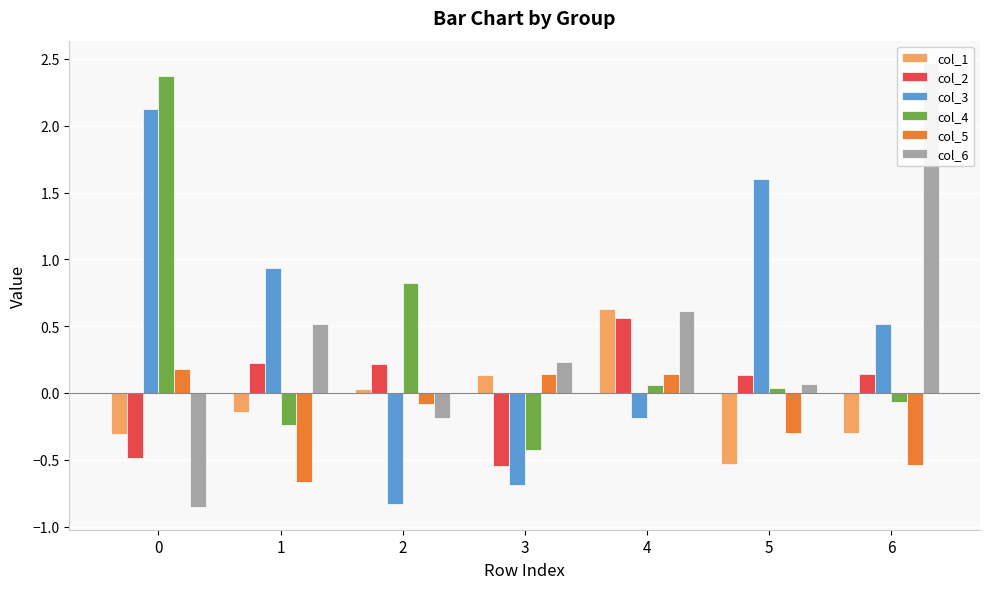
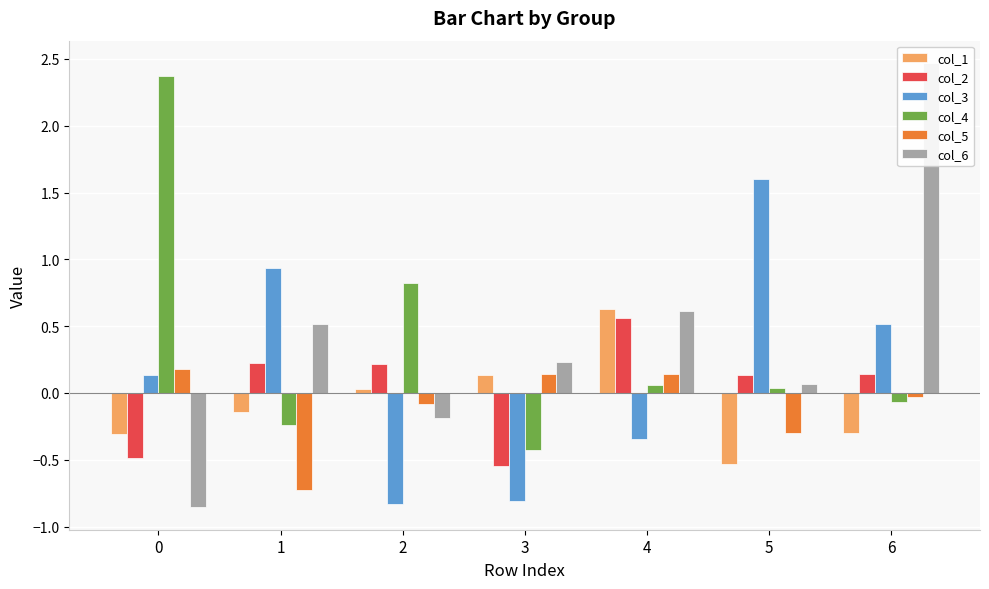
col_3, 0: 2.13 -> 0.13
col_5, 1: -0.67 -> -0.73
col_3, 3: -0.69 -> -0.81
col_3, 4: -0.19 -> -0.35
col_5, 6: -0.54 -> -0.03
